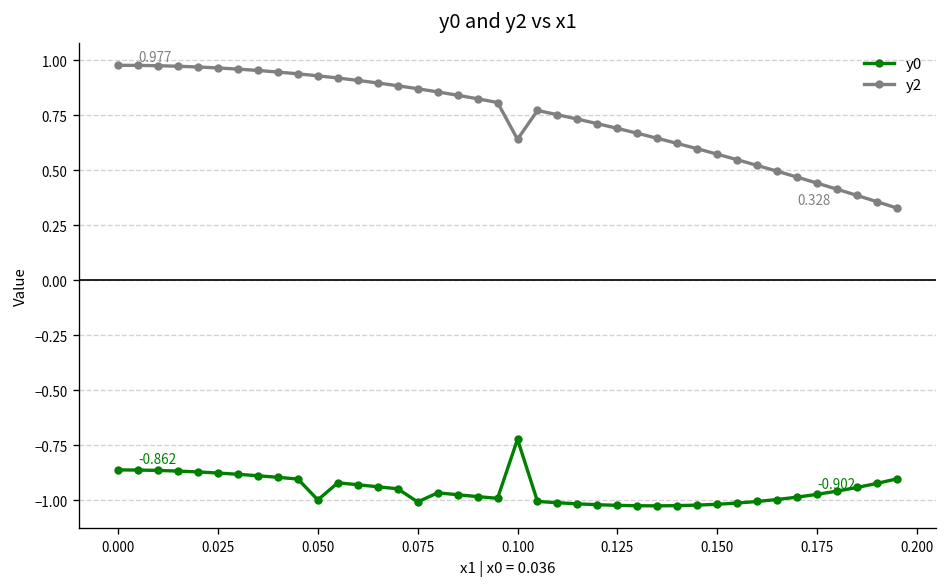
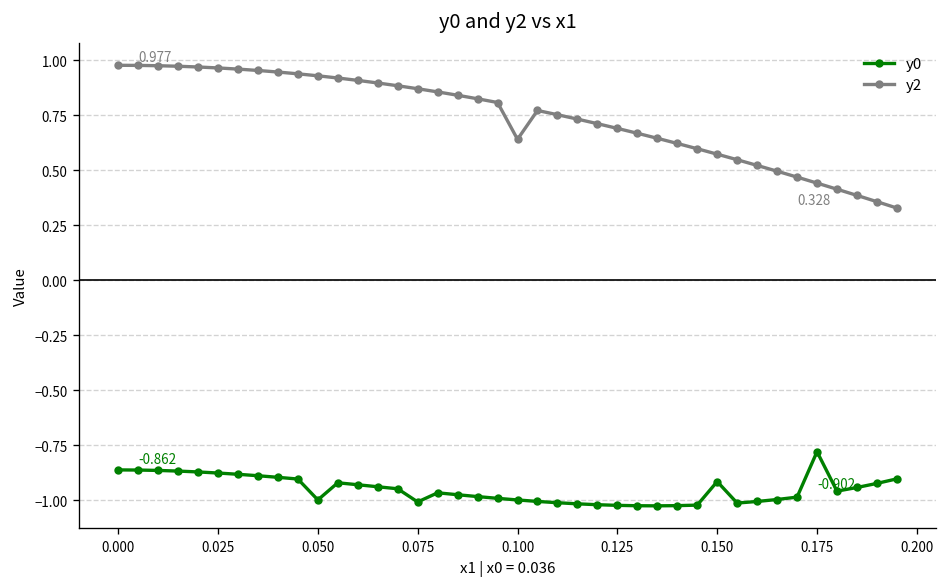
y0, 0.100: -0.72 -> -1.00
y0, 0.150: -1.02 -> -0.91
y0, 0.175: -0.97 -> -0.78
